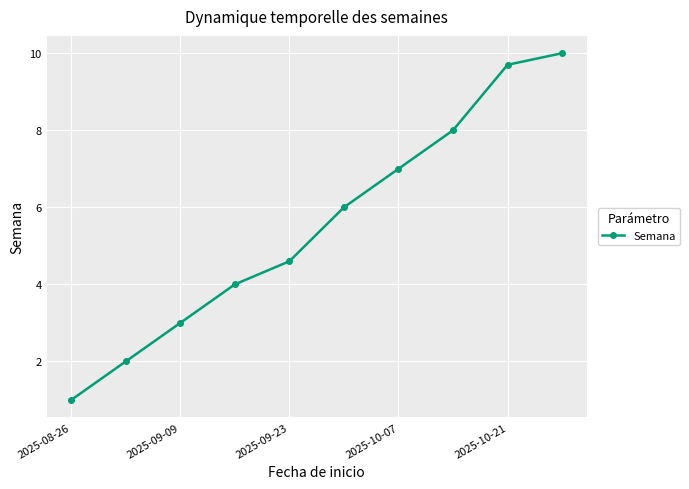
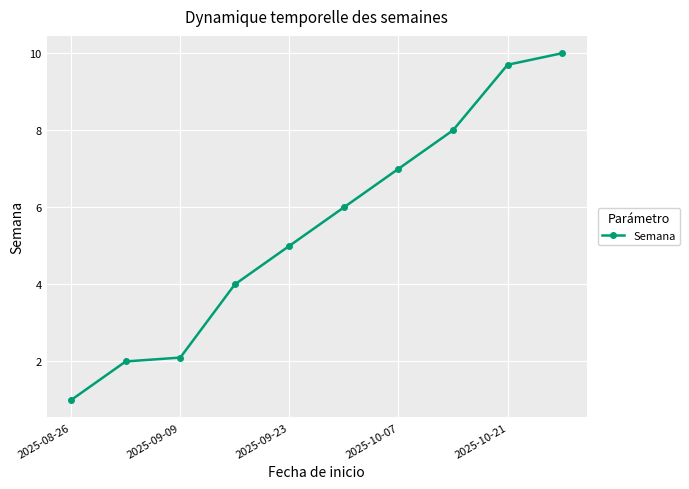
2025-09-09: 3.0 -> 2.1
2025-09-23: 4.6 -> 5.0
